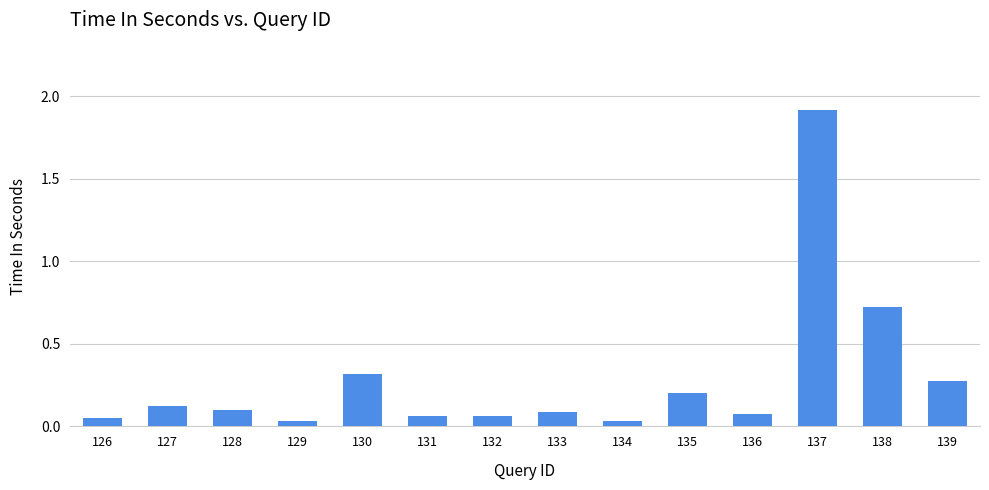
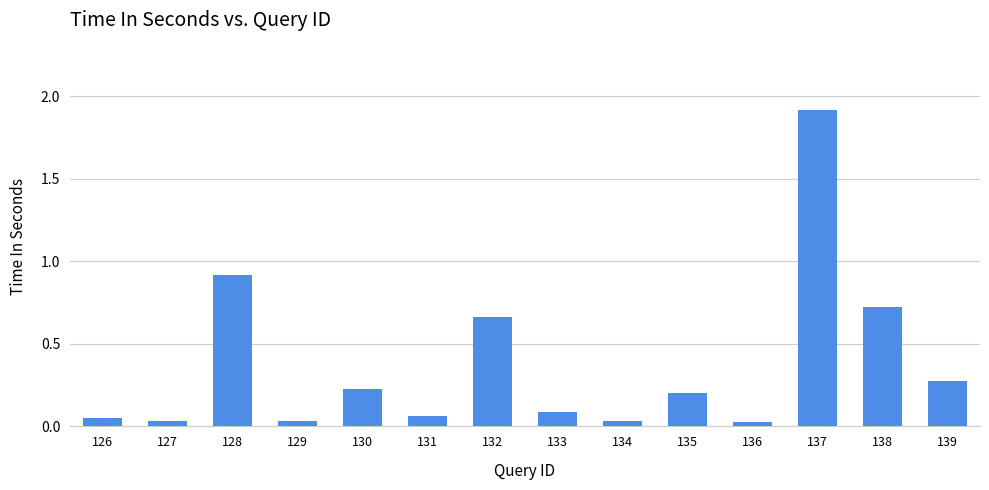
127: 0.13 -> 0.03
128: 0.10 -> 0.92
130: 0.32 -> 0.22
132: 0.06 -> 0.67
136: 0.08 -> 0.03
